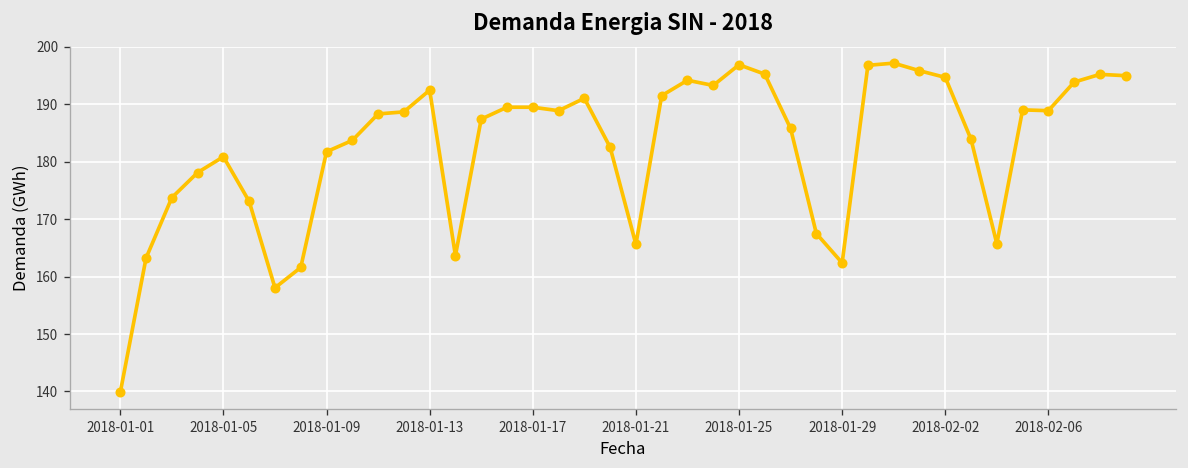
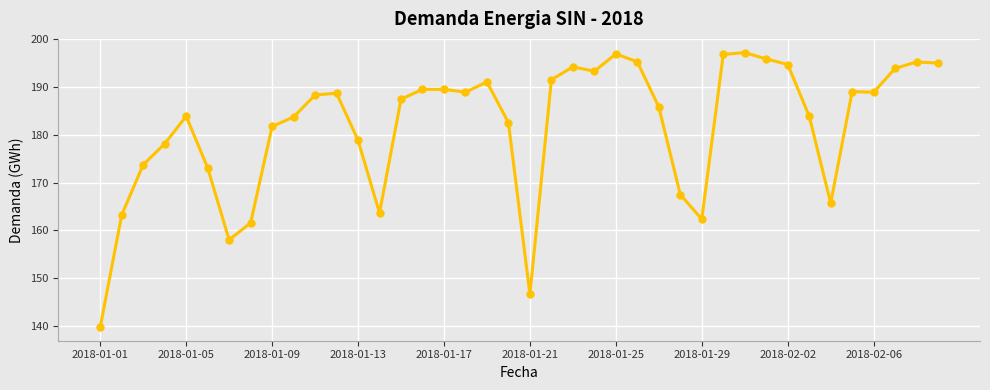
2018-01-05: 181 -> 184
2018-01-13: 192 -> 179
2018-01-21: 166 -> 147
